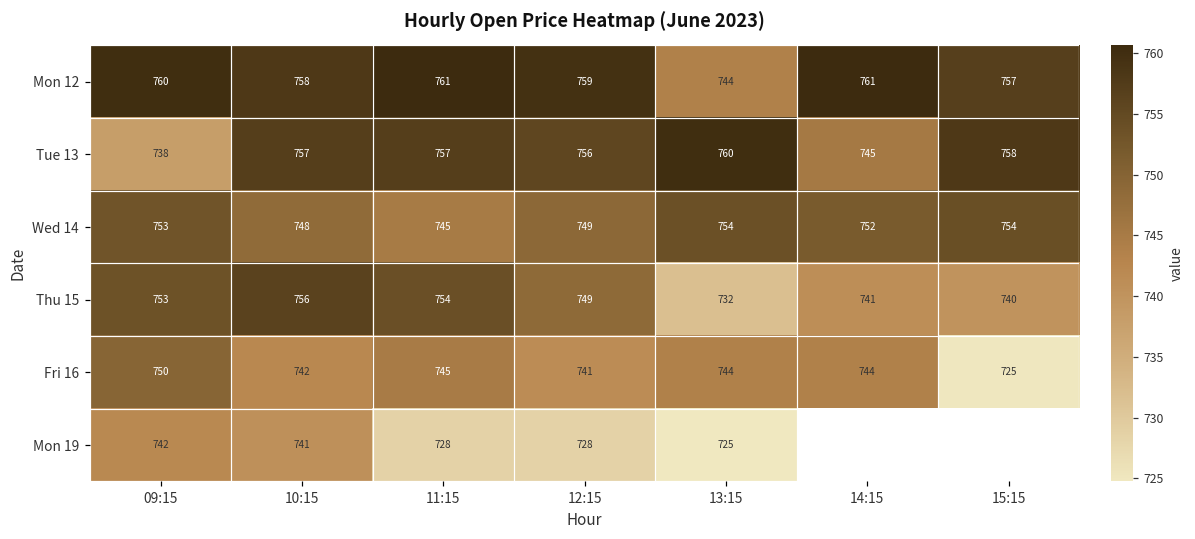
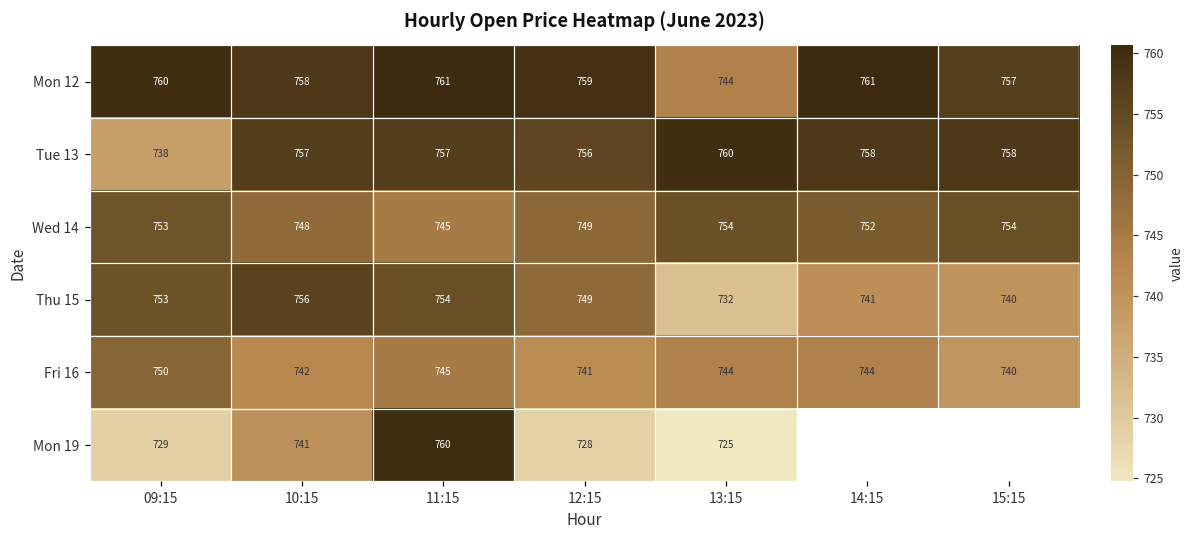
Tue 13, 14:15: 745 -> 758
Fri 16, 15:15: 725 -> 740
Mon 19, 09:15: 742 -> 729
Mon 19, 11:15: 728 -> 760
